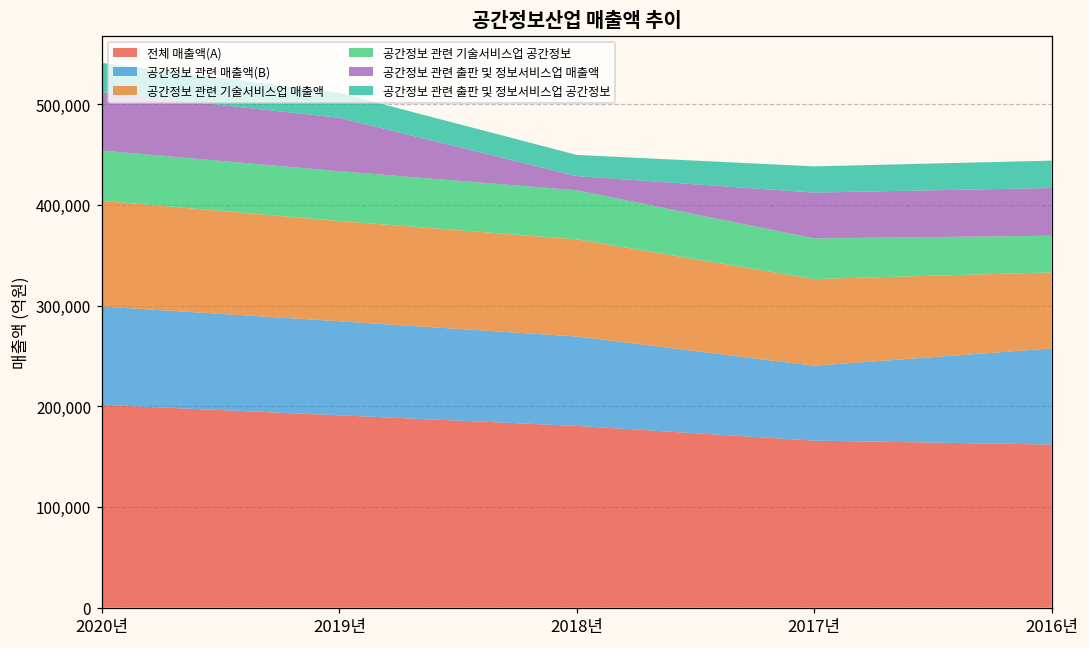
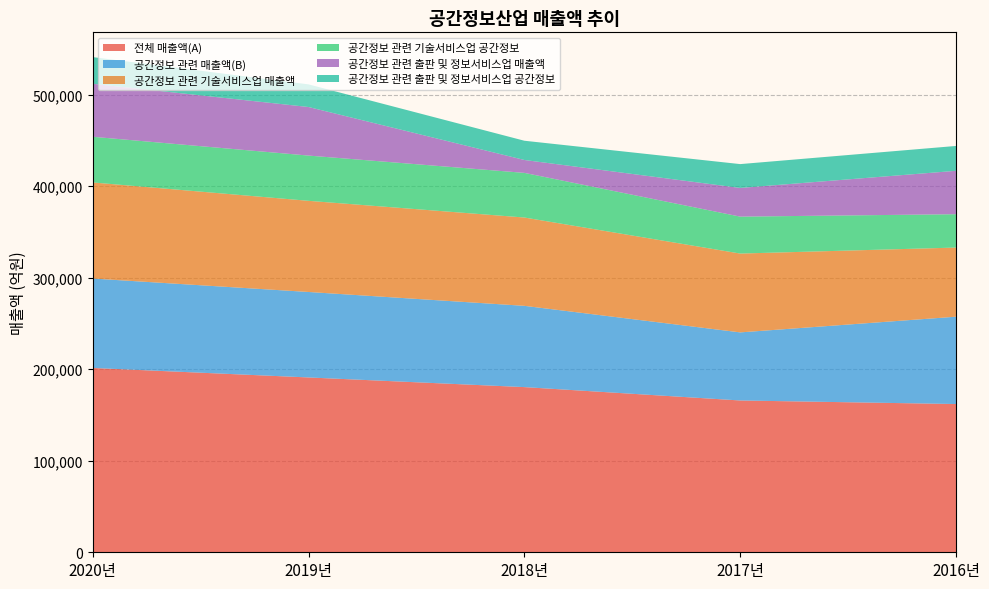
공간정보 관련 출판 및 정보서비스업 매출액, 2017년: 50,000 -> 30,000
